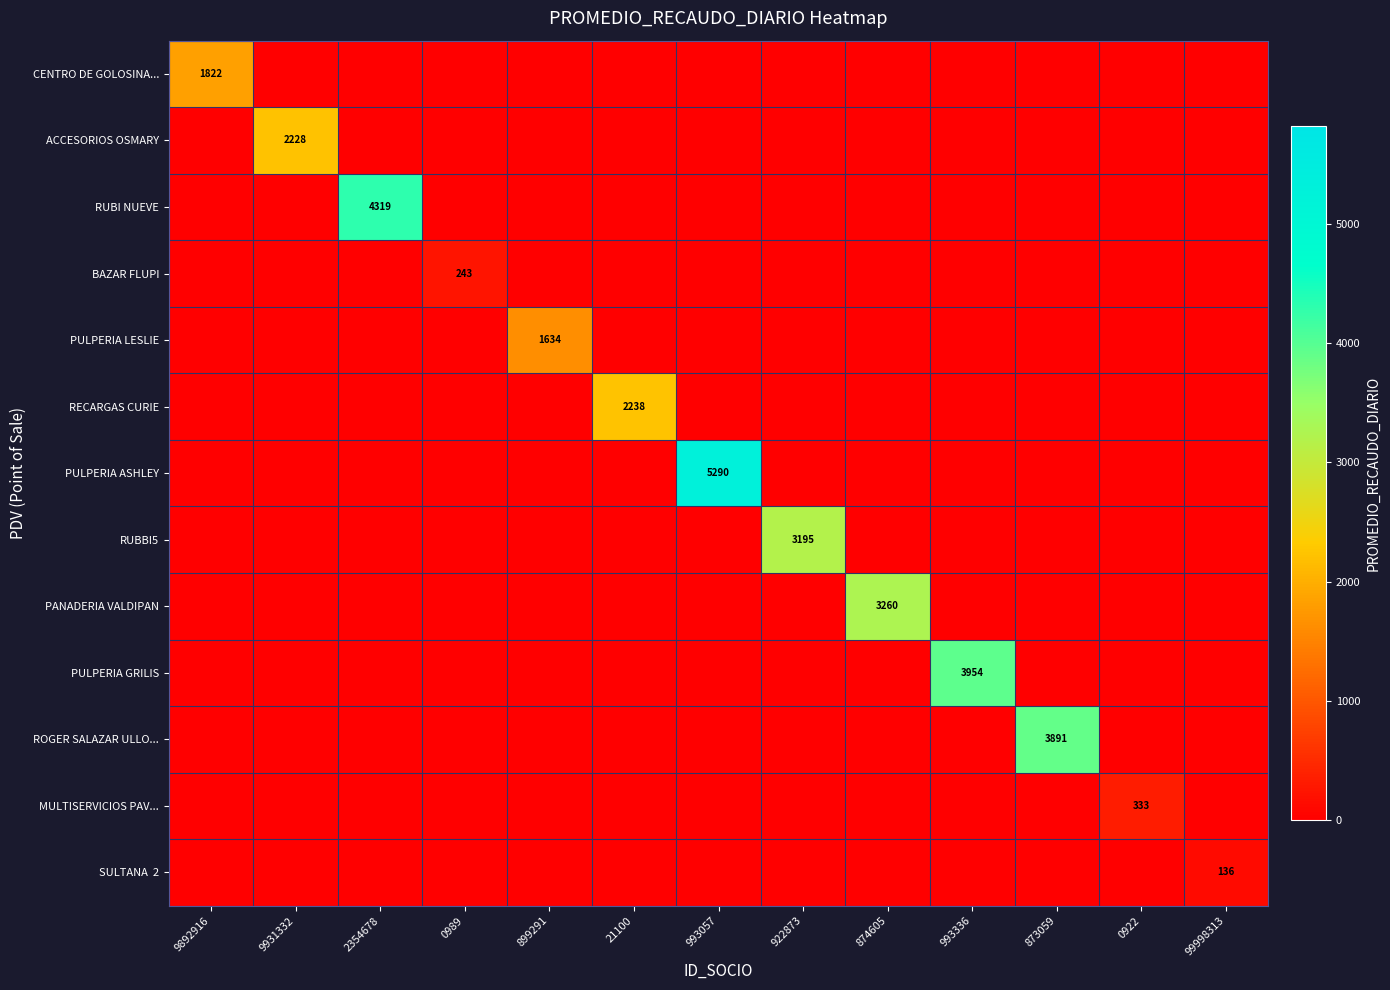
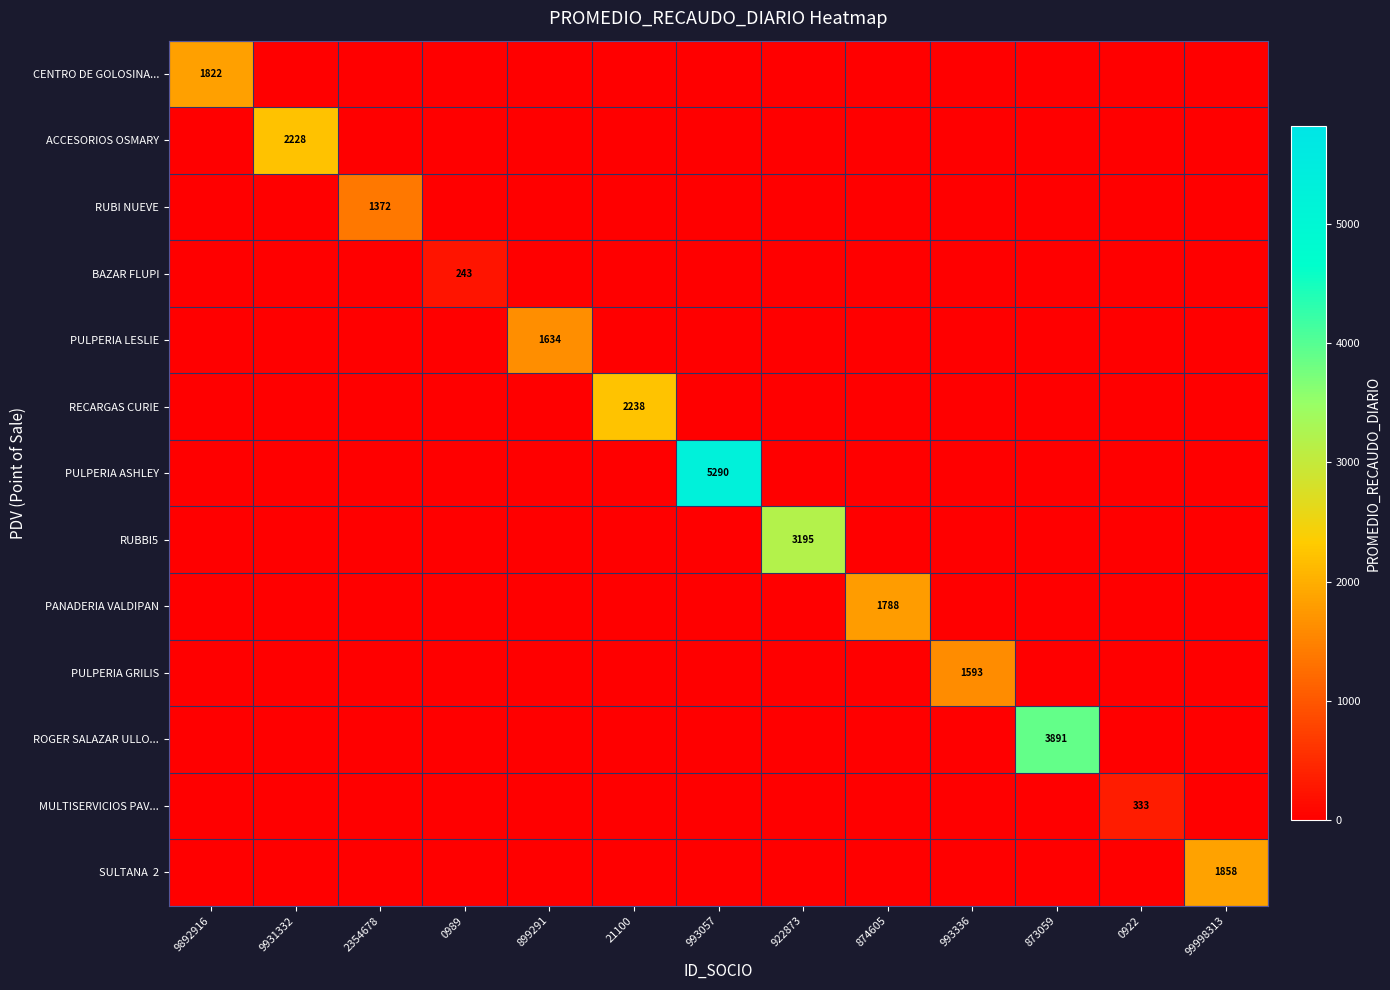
RUBI NUEVE, 2354678: 4319 -> 1372
PANADERIA VALDIPAN, 874605: 3260 -> 1788
PULPERIA GRILIS, 993336: 3954 -> 1593
SULTANA 2, 99998313: 136 -> 1858
